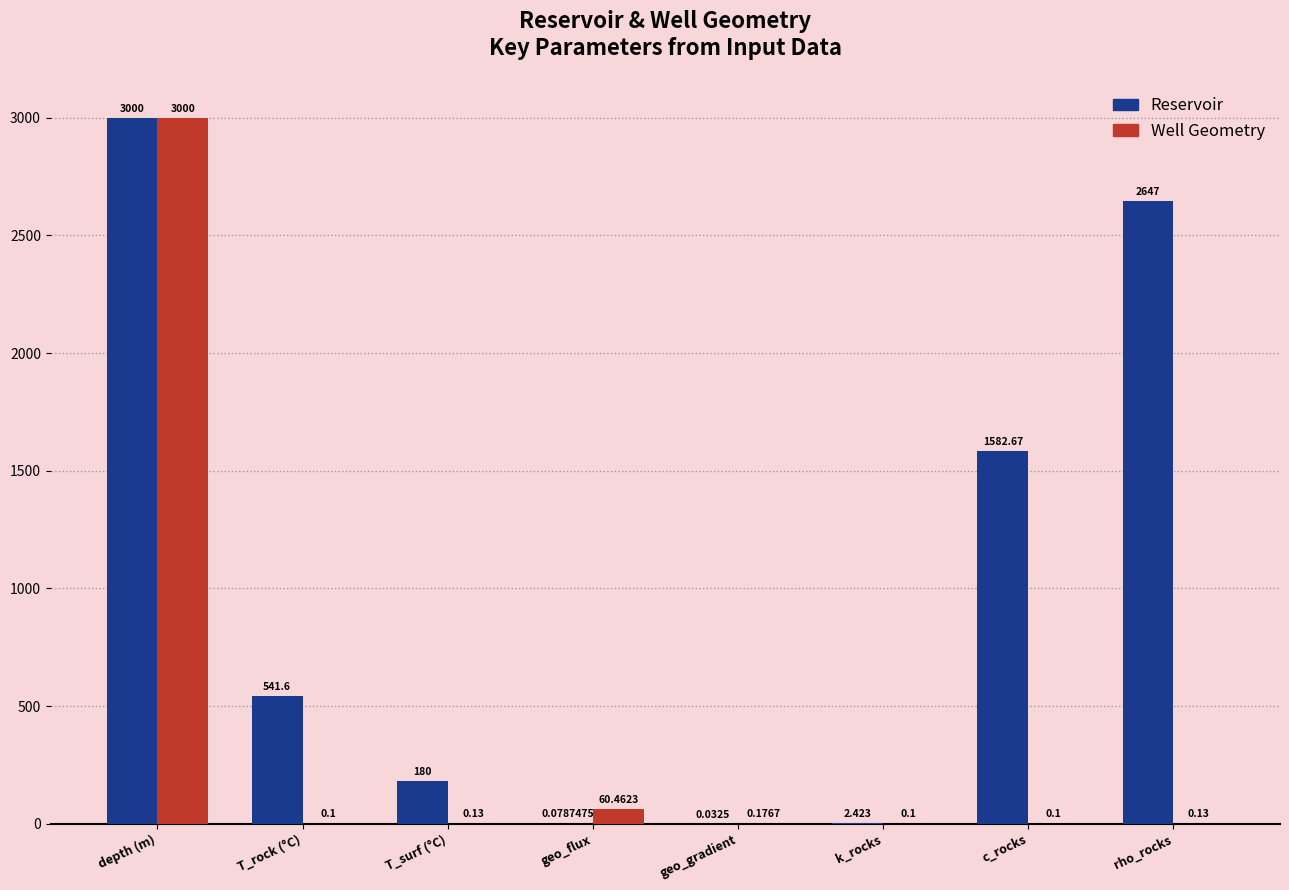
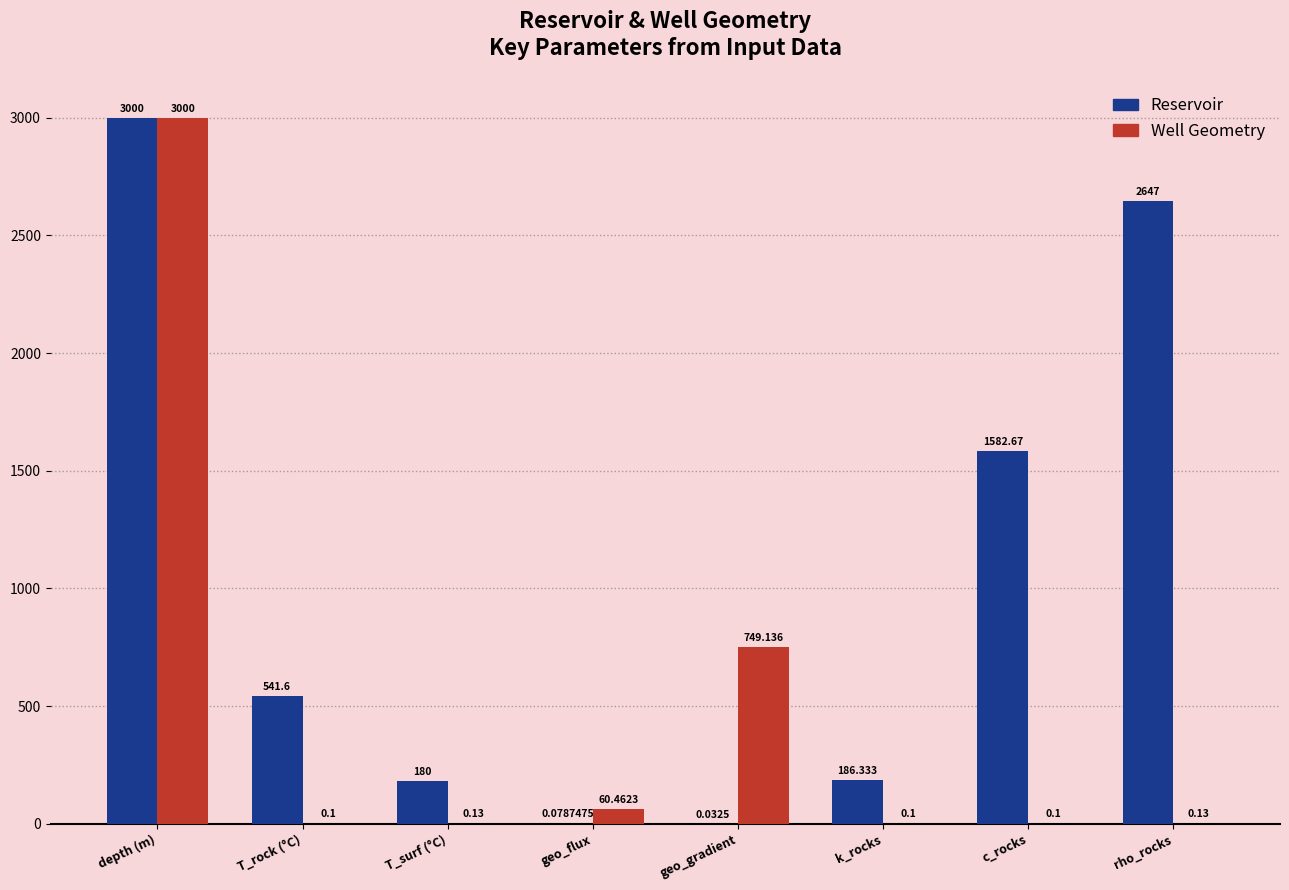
Well Geometry, geo_gradient: 0.1767 -> 749.136
Reservoir, k_rocks: 2.423 -> 186.333
